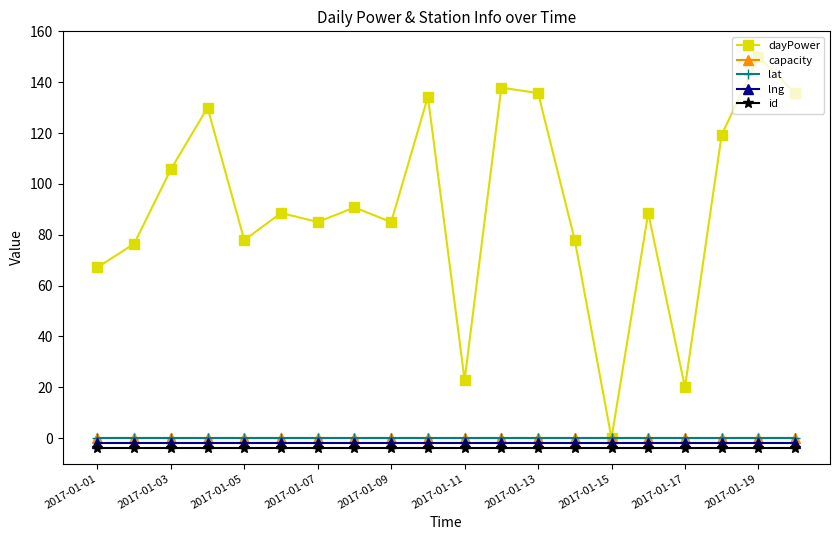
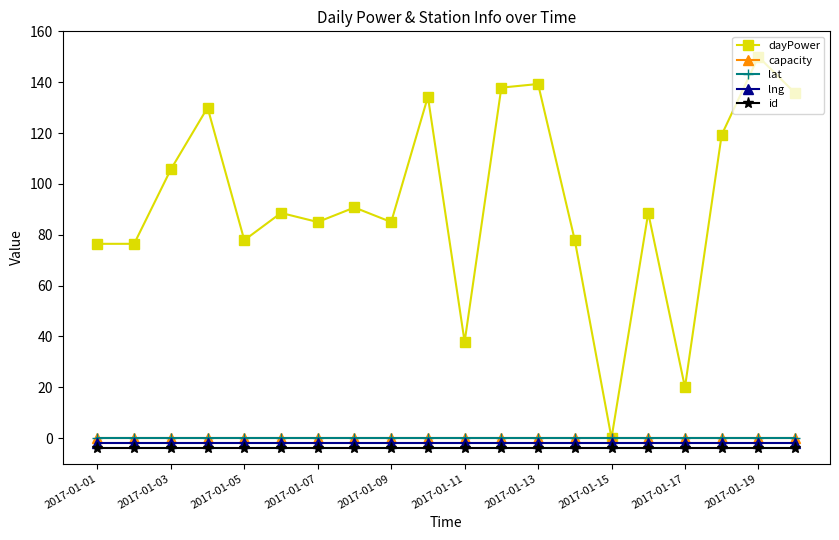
dayPower, 2017-01-01: 67 -> 76
dayPower, 2017-01-11: 23 -> 38
dayPower, 2017-01-13: 136 -> 139
